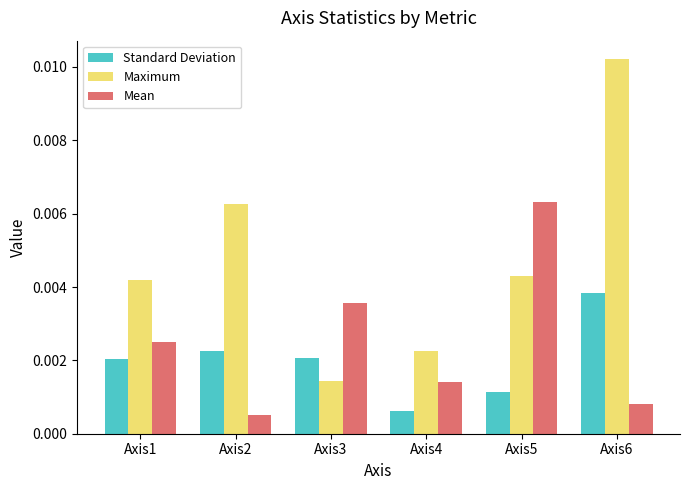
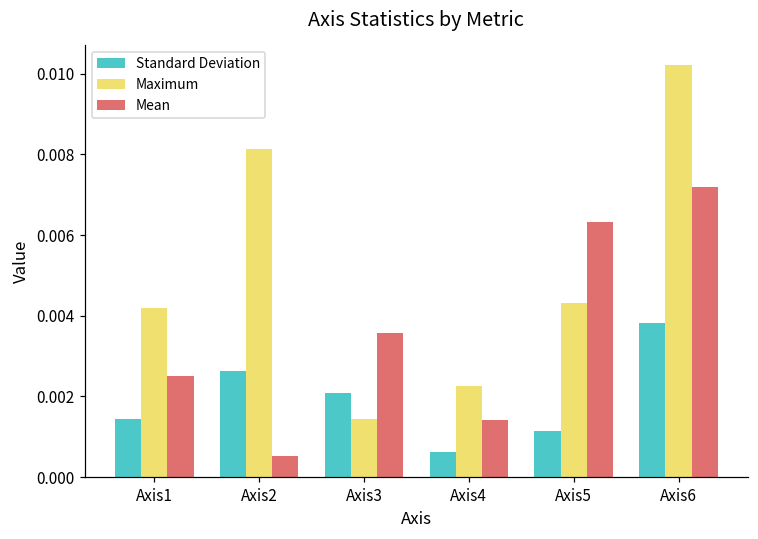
Standard Deviation, Axis1: 0.0020 -> 0.0014
Standard Deviation, Axis2: 0.0023 -> 0.0026
Maximum, Axis2: 0.0063 -> 0.0081
Mean, Axis6: 0.0008 -> 0.0072
